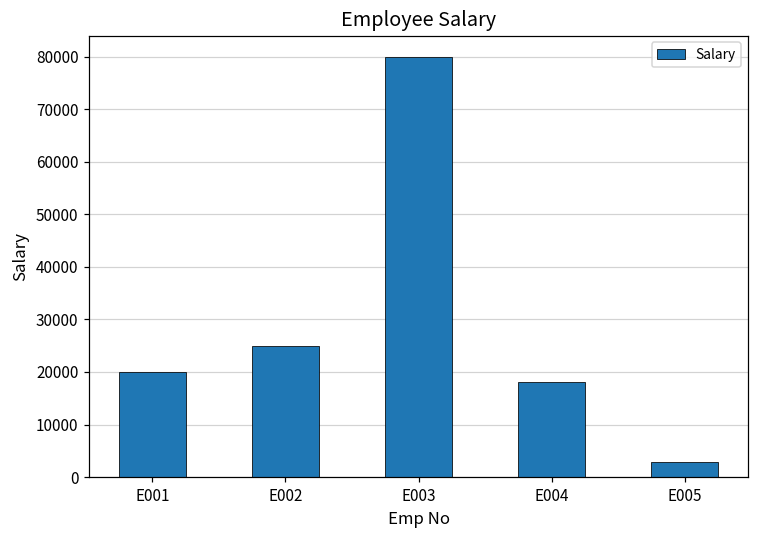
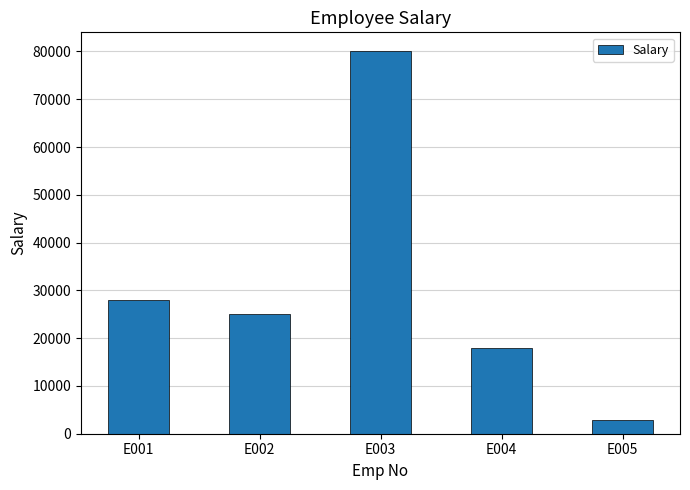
E001: 20000 -> 28000
